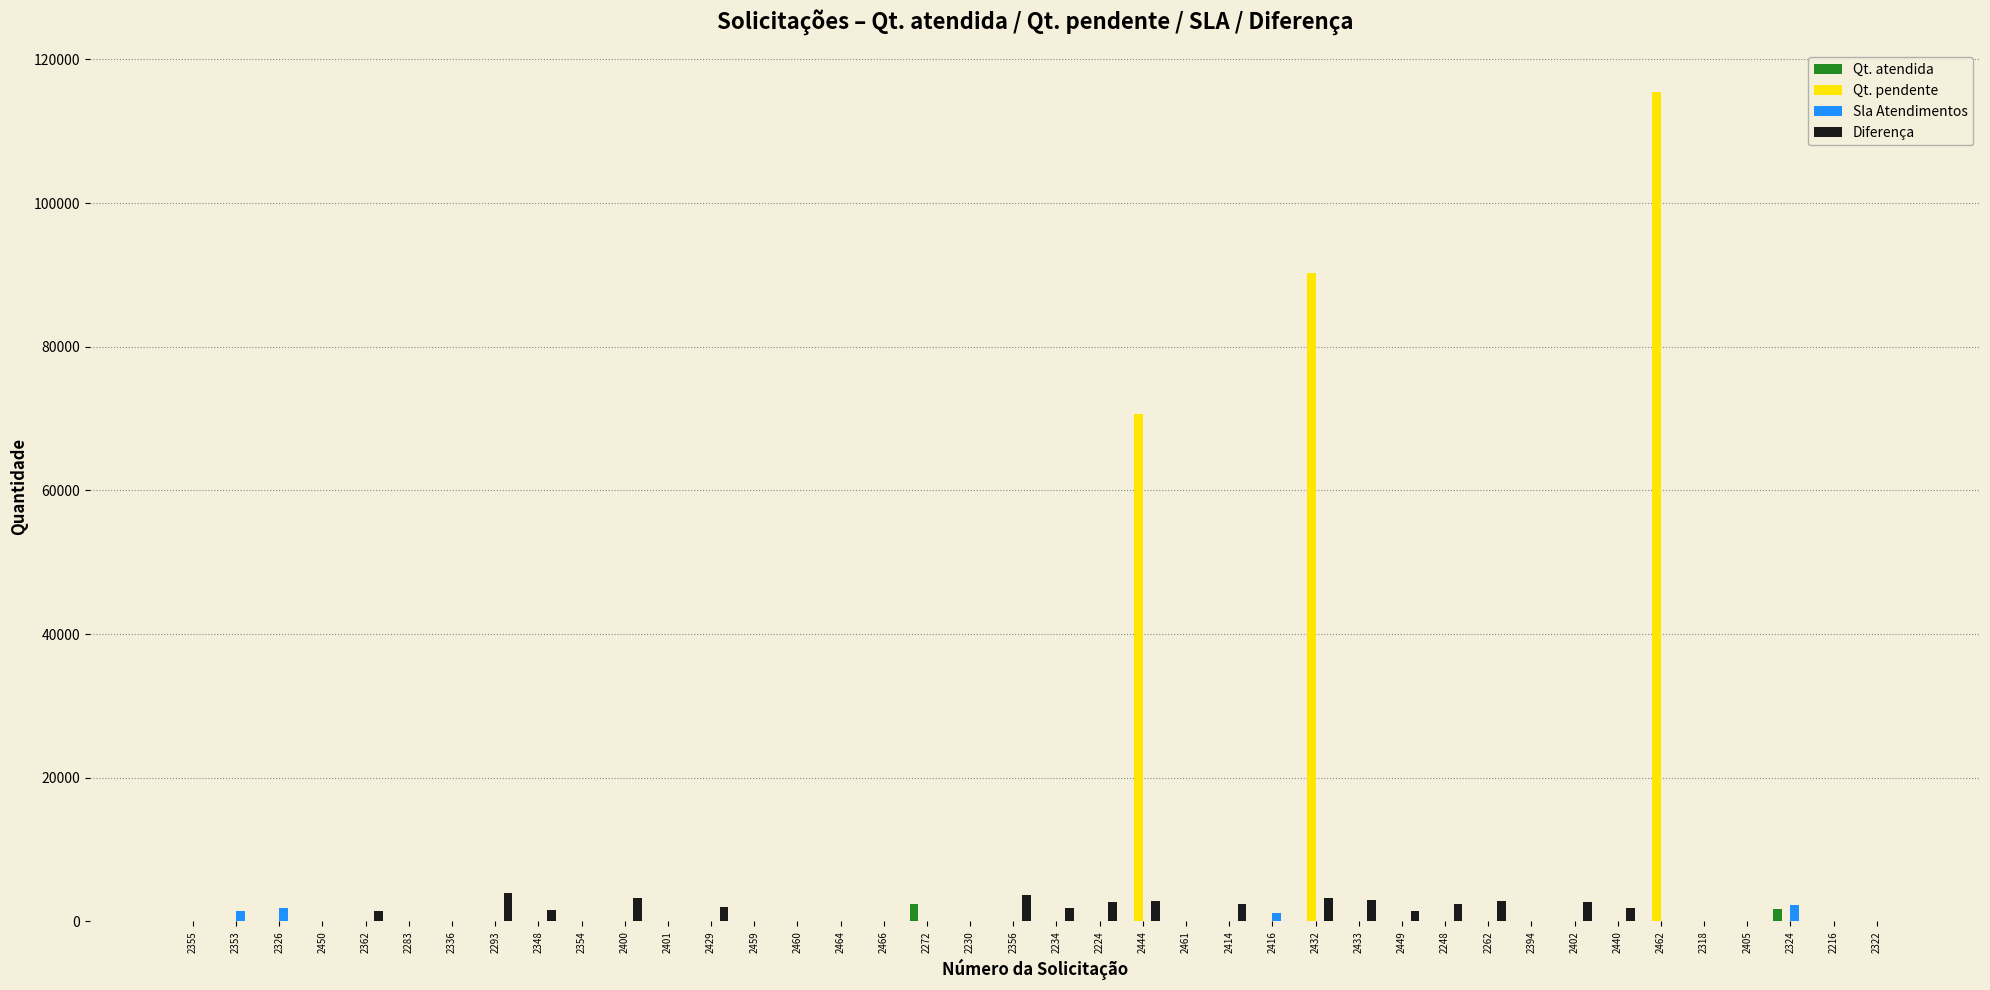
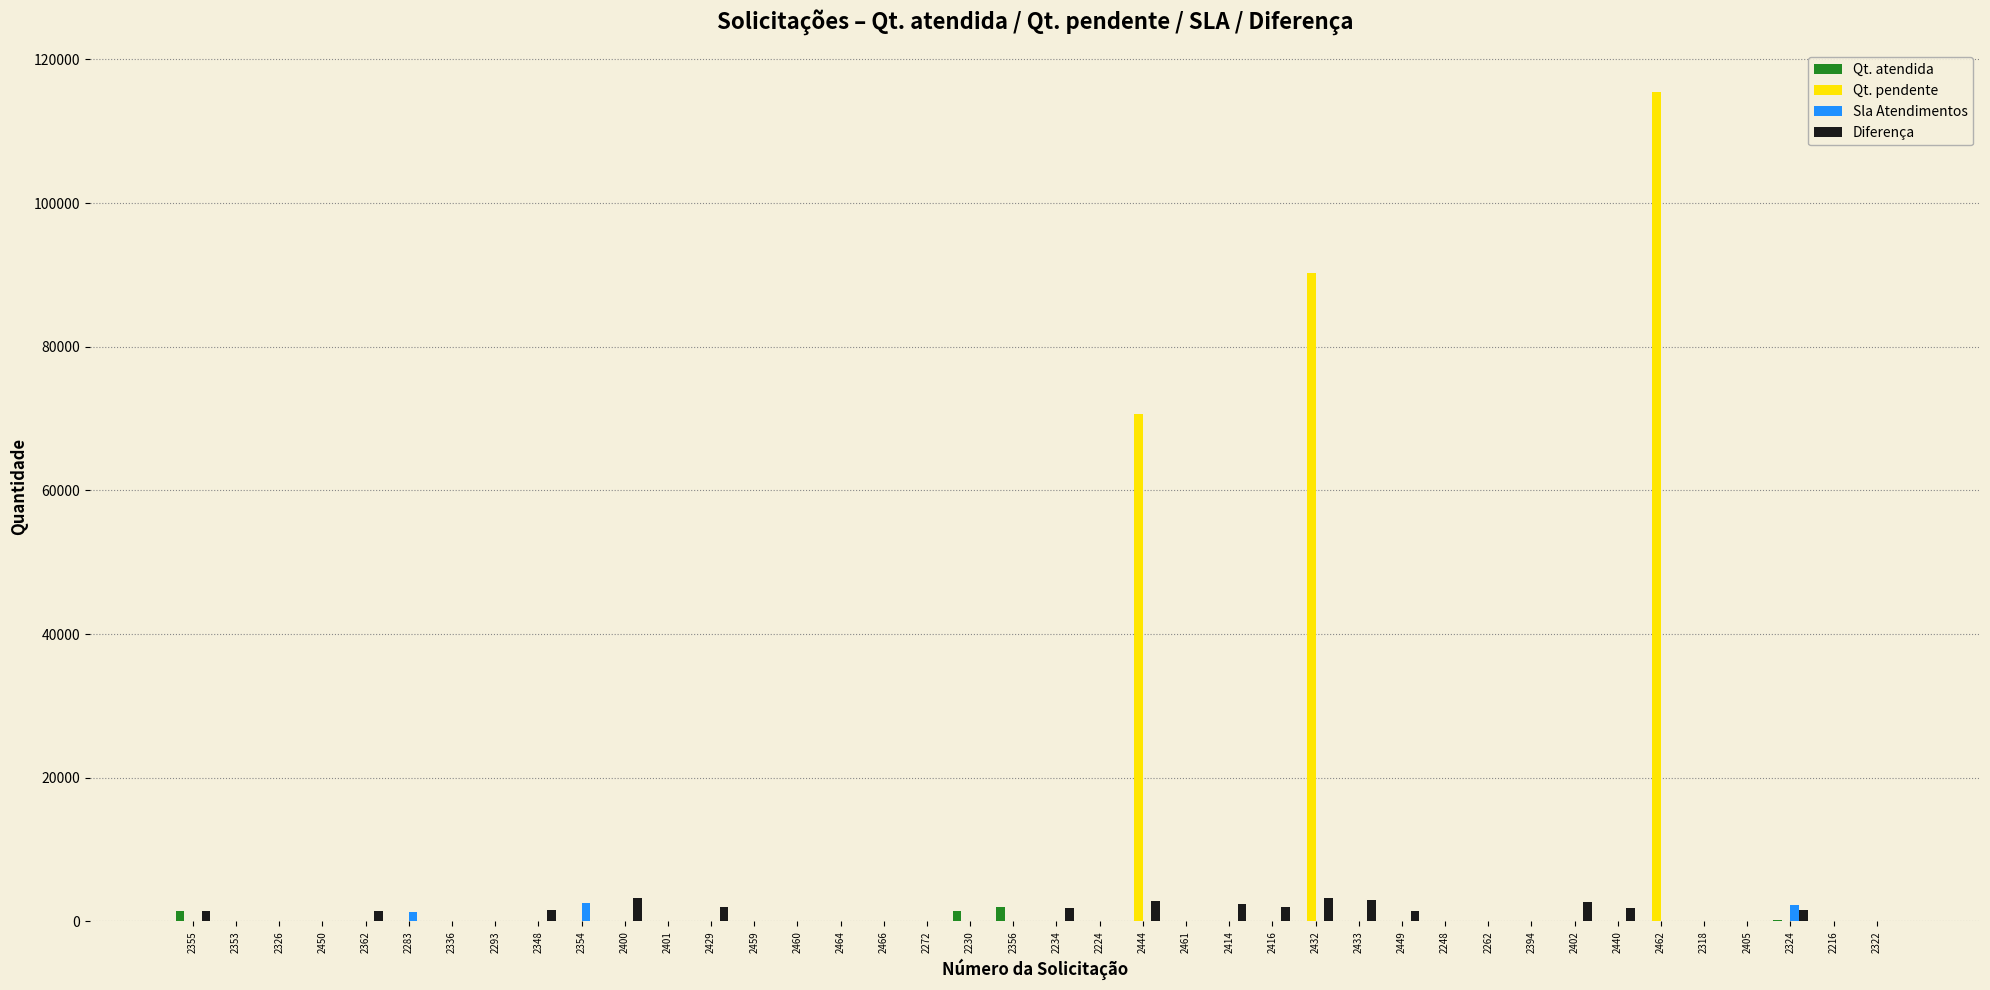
Qt. atendida, 2355: 0 -> 1000
Diferença, 2355: 0 -> 1000
Sla Atendimentos, 2353: 1000 -> 0
Sla Atendimentos, 2326: 2000 -> 0
Sla Atendimentos, 2283: 0 -> 1000
Diferença, 2293: 4000 -> 0
Sla Atendimentos, 2354: 0 -> 3000
Qt. atendida, 2272: 2000 -> 0
Qt. atendida, 2230: 0 -> 1000
Qt. atendida, 2356: 0 -> 2000
Diferença, 2356: 4000 -> 0
Diferença, 2224: 3000 -> 0
Sla Atendimentos, 2416: 1000 -> 0
Diferença, 2416: 0 -> 2000
Diferença, 2248: 2000 -> 0
Diferença, 2262: 3000 -> 0
Qt. atendida, 2324: 2000 -> 0
Diferença, 2324: 0 -> 2000
